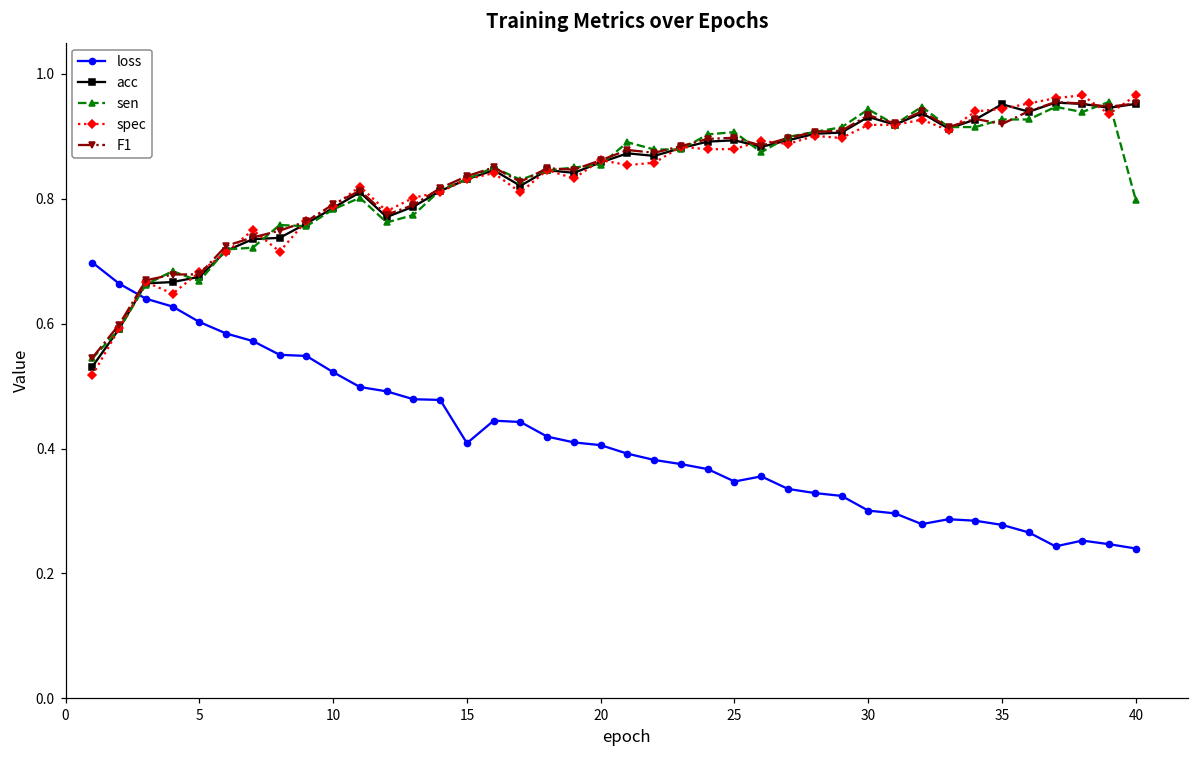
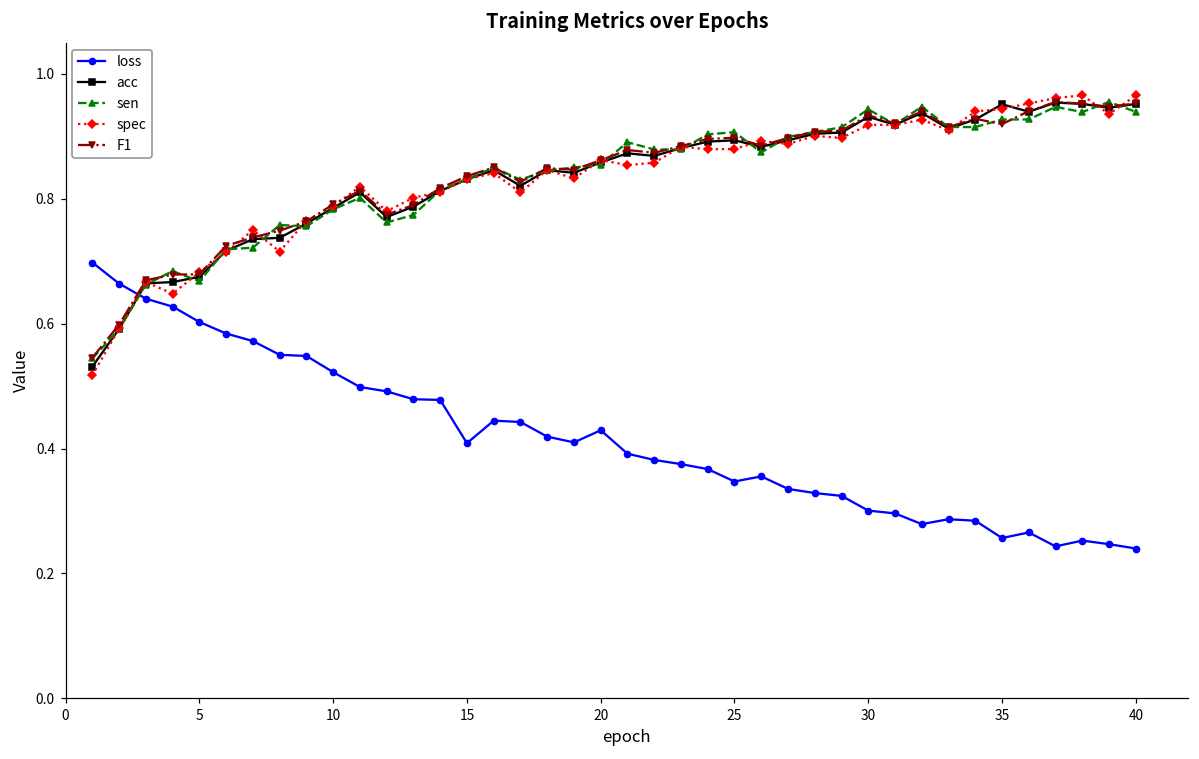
loss, 20: 0.41 -> 0.43
loss, 35: 0.28 -> 0.26
sen, 40: 0.80 -> 0.94
